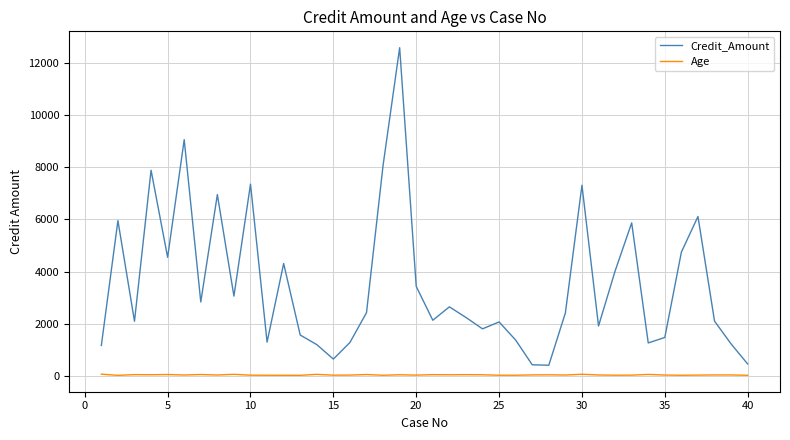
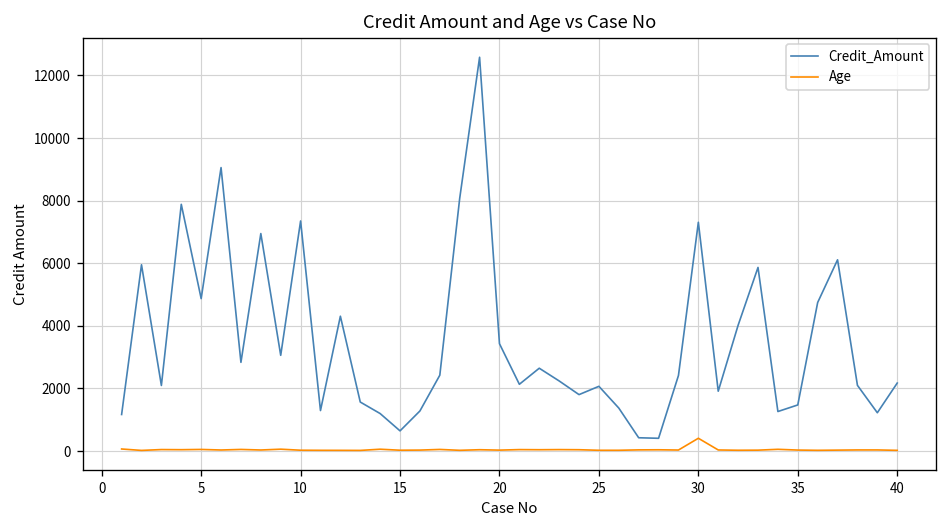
Credit_Amount, 5: 4500 -> 4900
Age, 30: 100 -> 400
Credit_Amount, 40: 500 -> 2200
